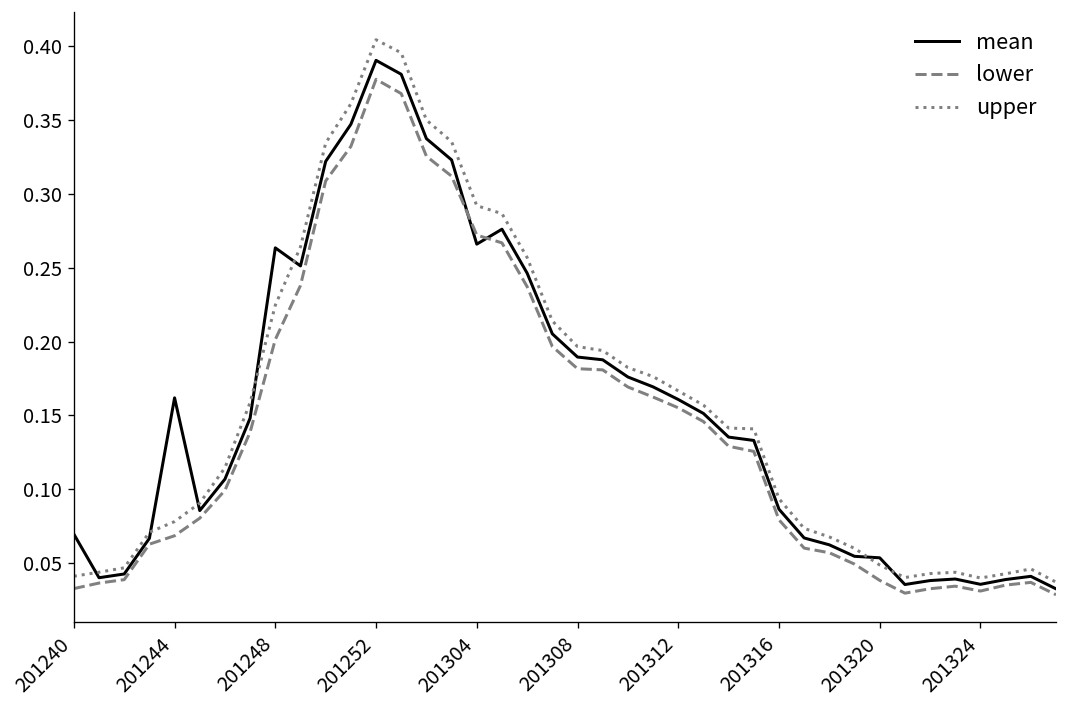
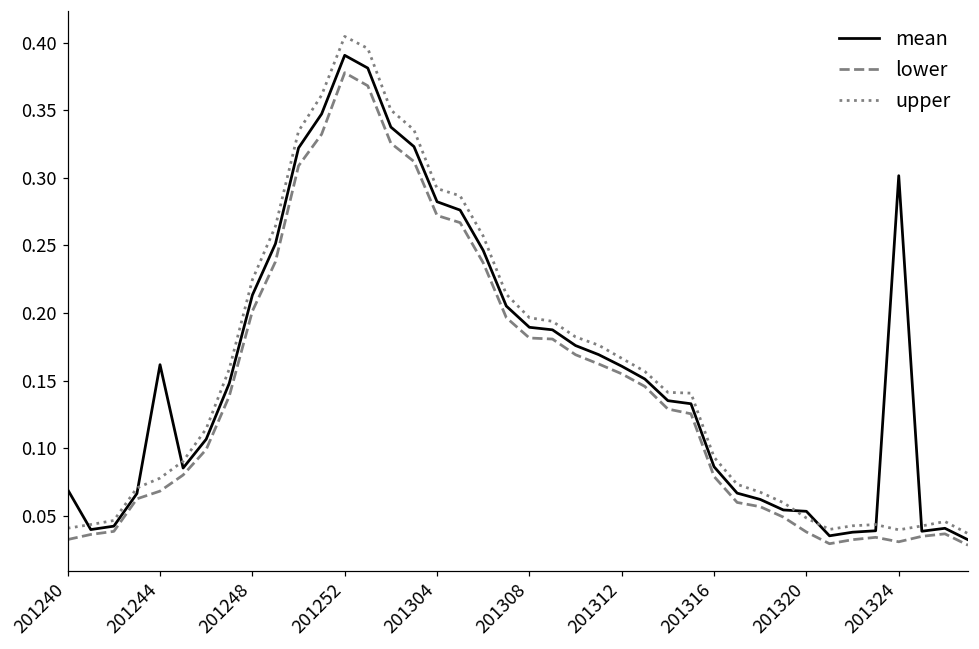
mean, 201248: 0.264 -> 0.213
mean, 201304: 0.266 -> 0.282
mean, 201324: 0.036 -> 0.302
